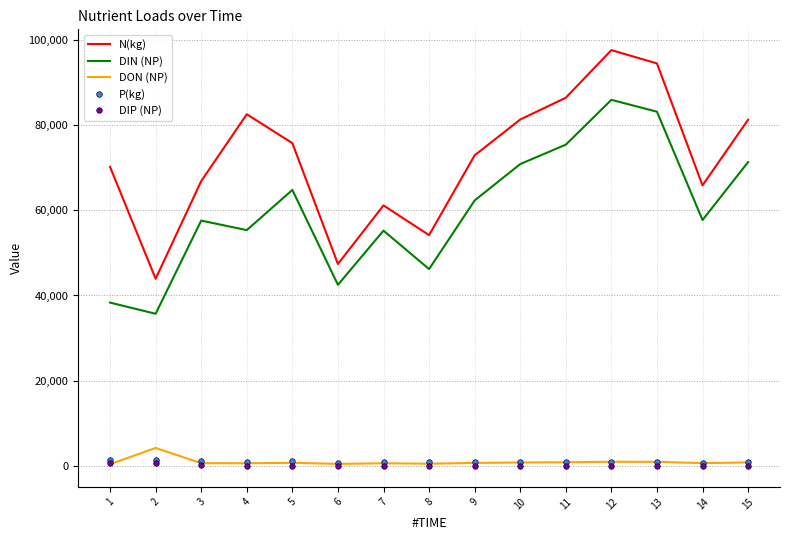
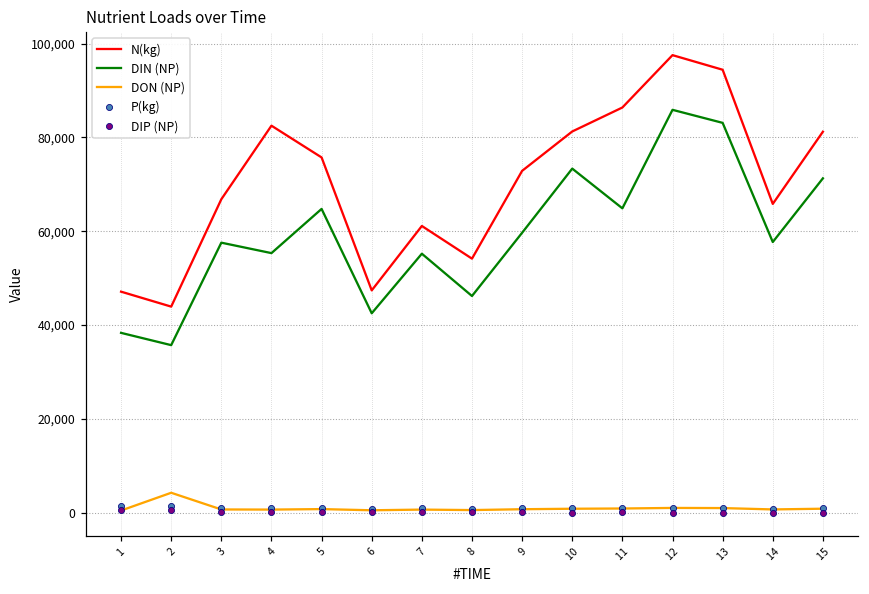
N(kg), 1: 70,000 -> 47,000
DIN (NP), 9: 62,000 -> 60,000
DIN (NP), 10: 71,000 -> 73,000
DIN (NP), 11: 75,000 -> 65,000
